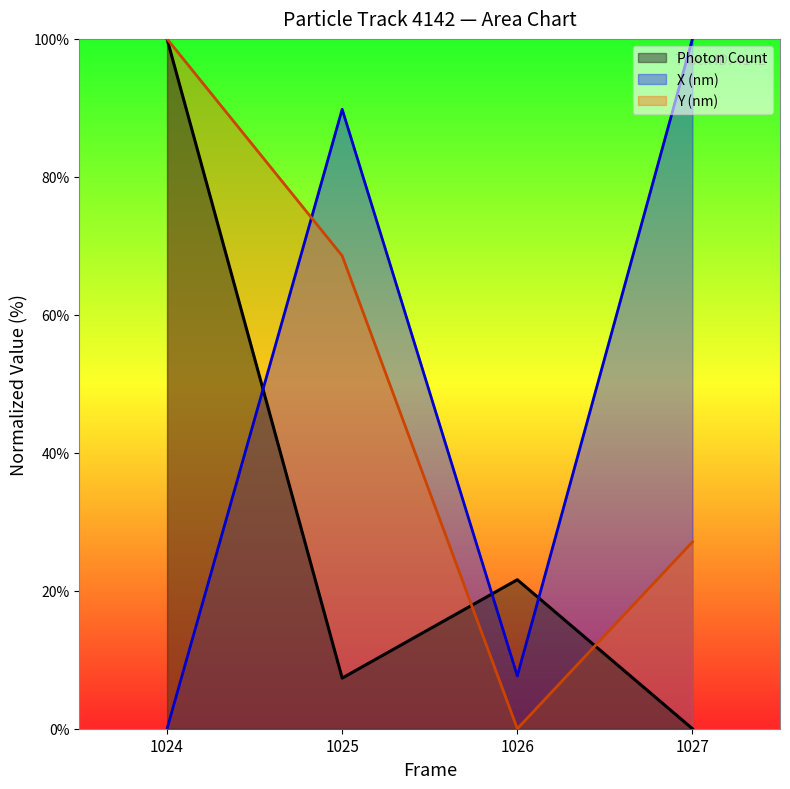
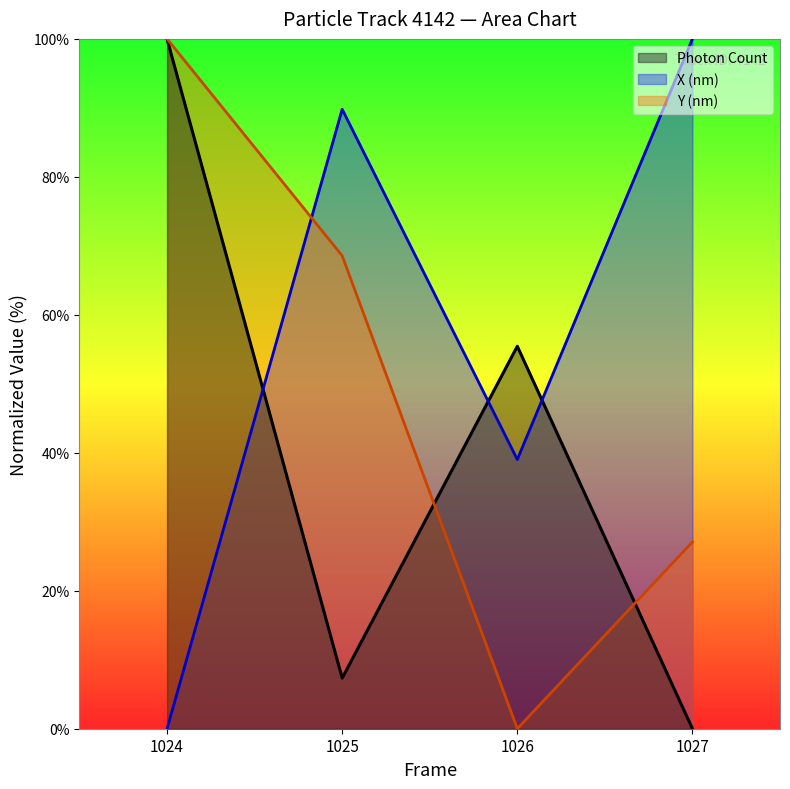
Photon Count, 1026: 22% -> 55%
X (nm), 1026: 8% -> 39%
